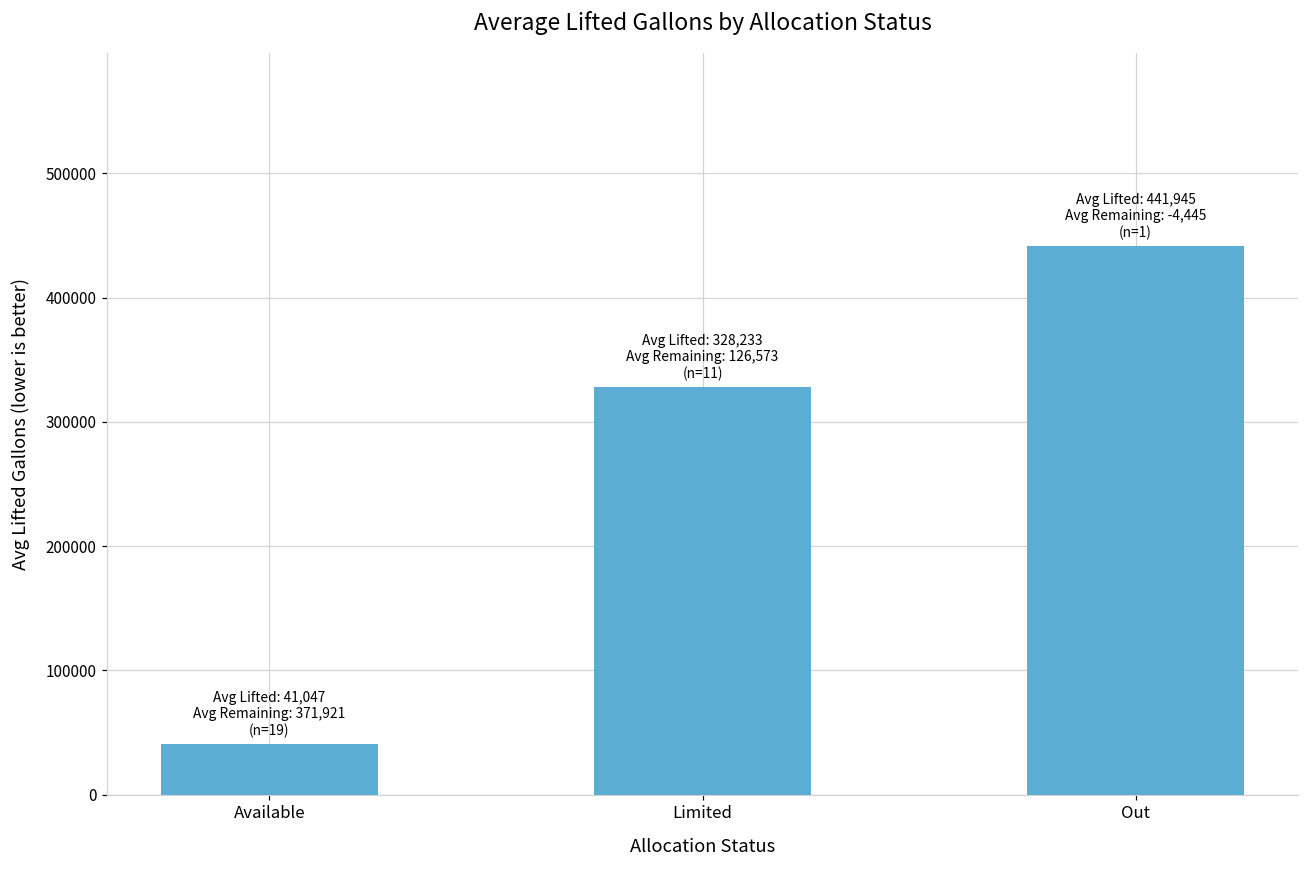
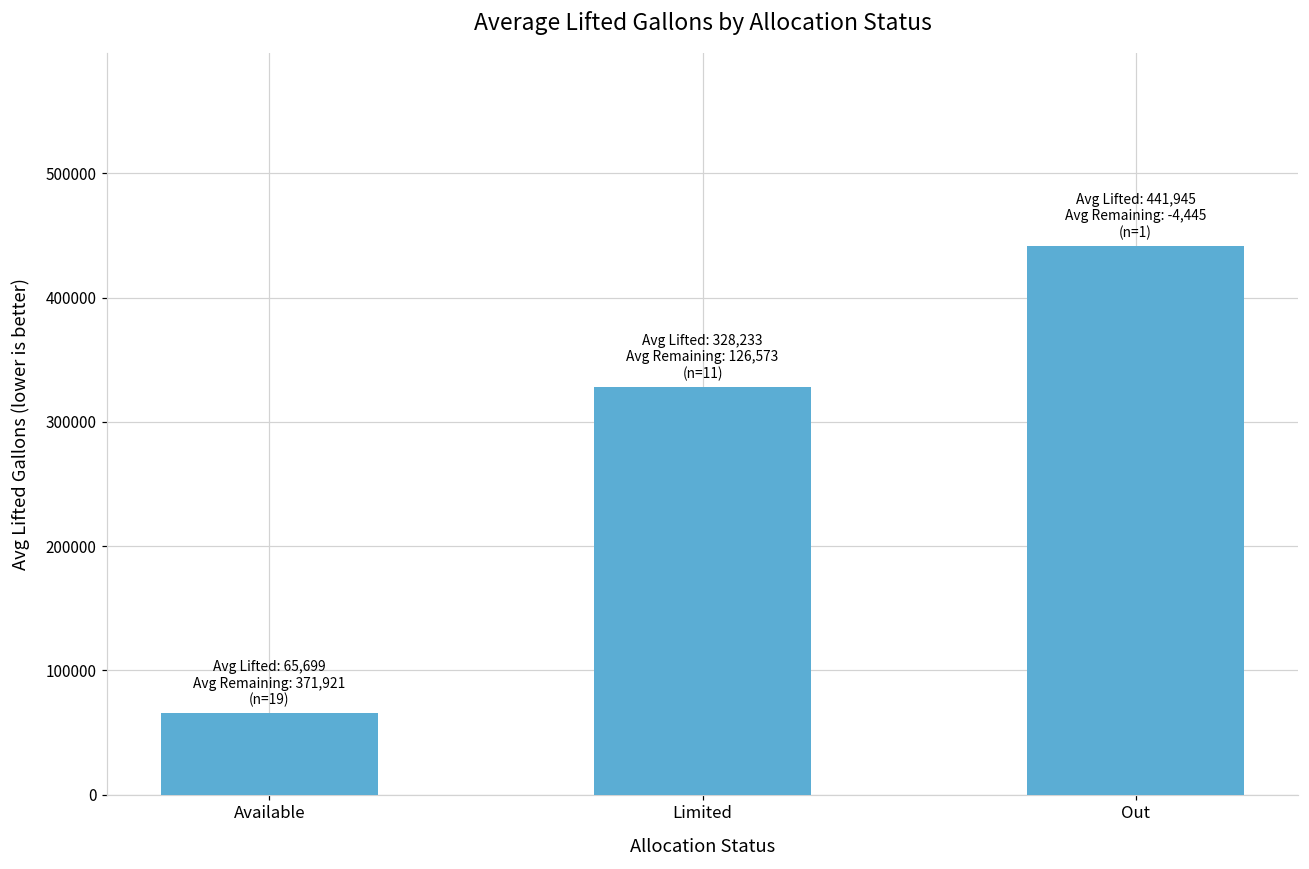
Available: 41,047 -> 65,699
